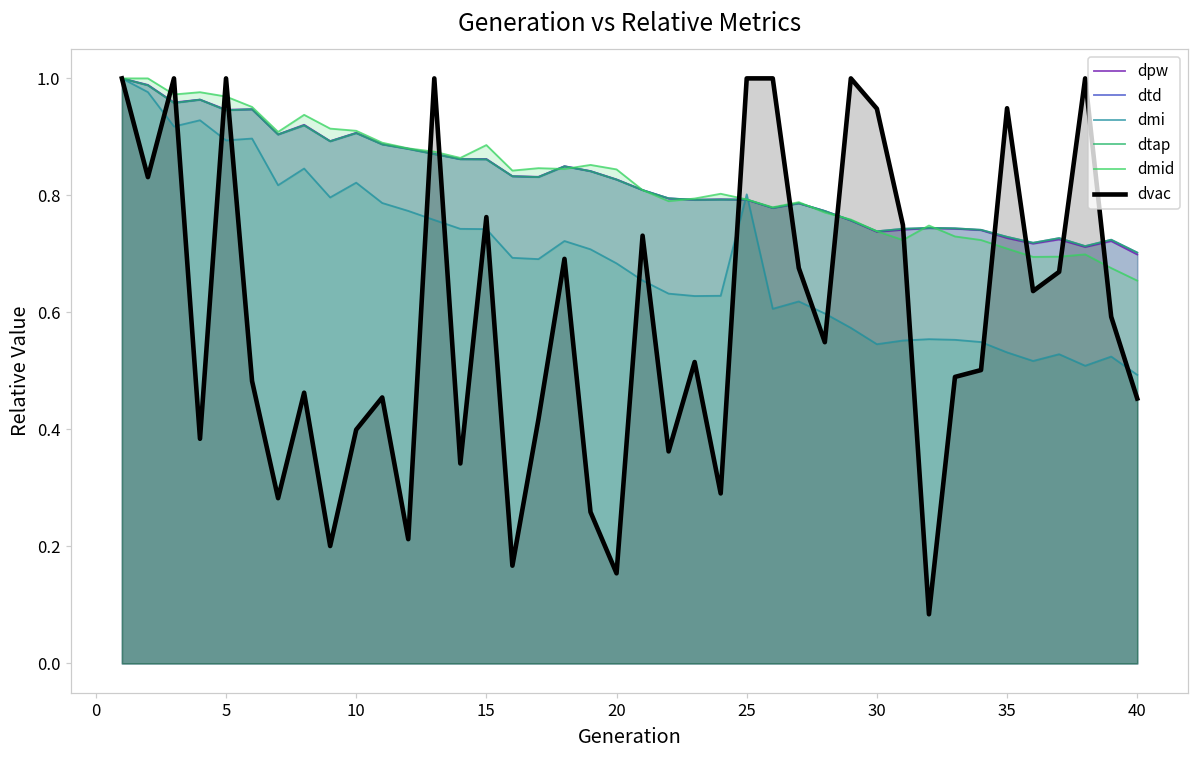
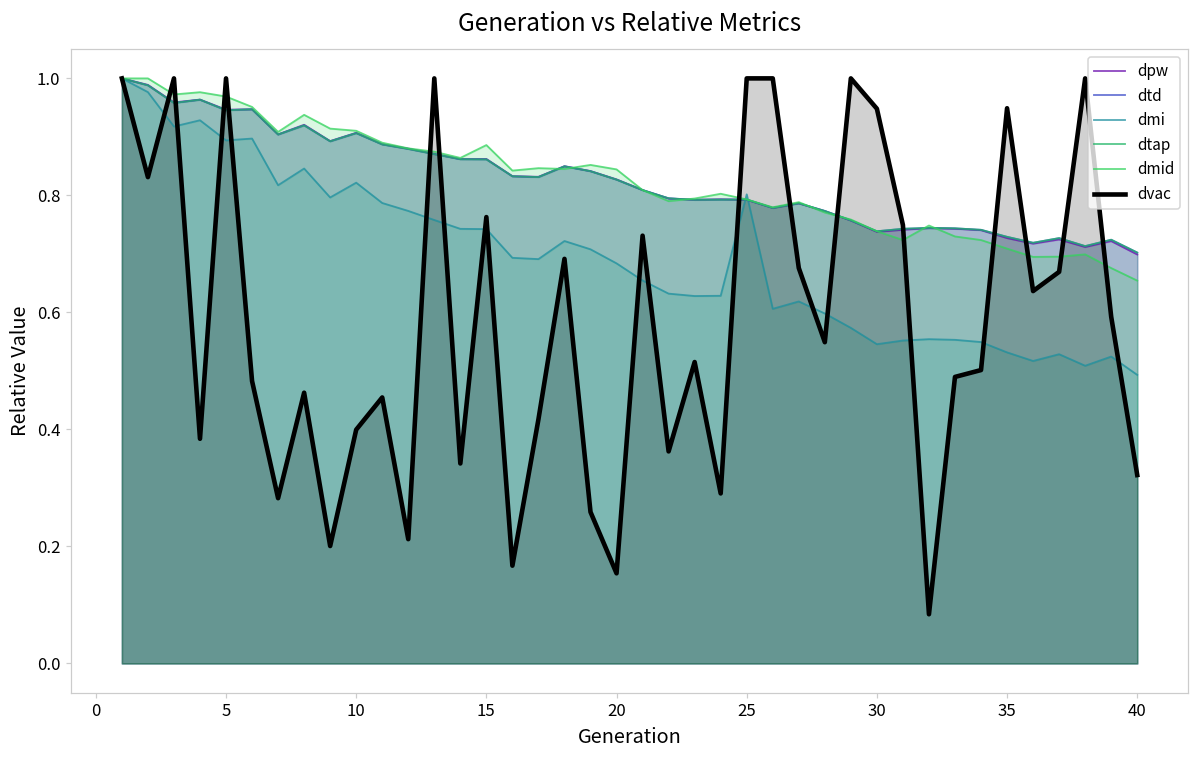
dvac, 40: 0.45 -> 0.32
